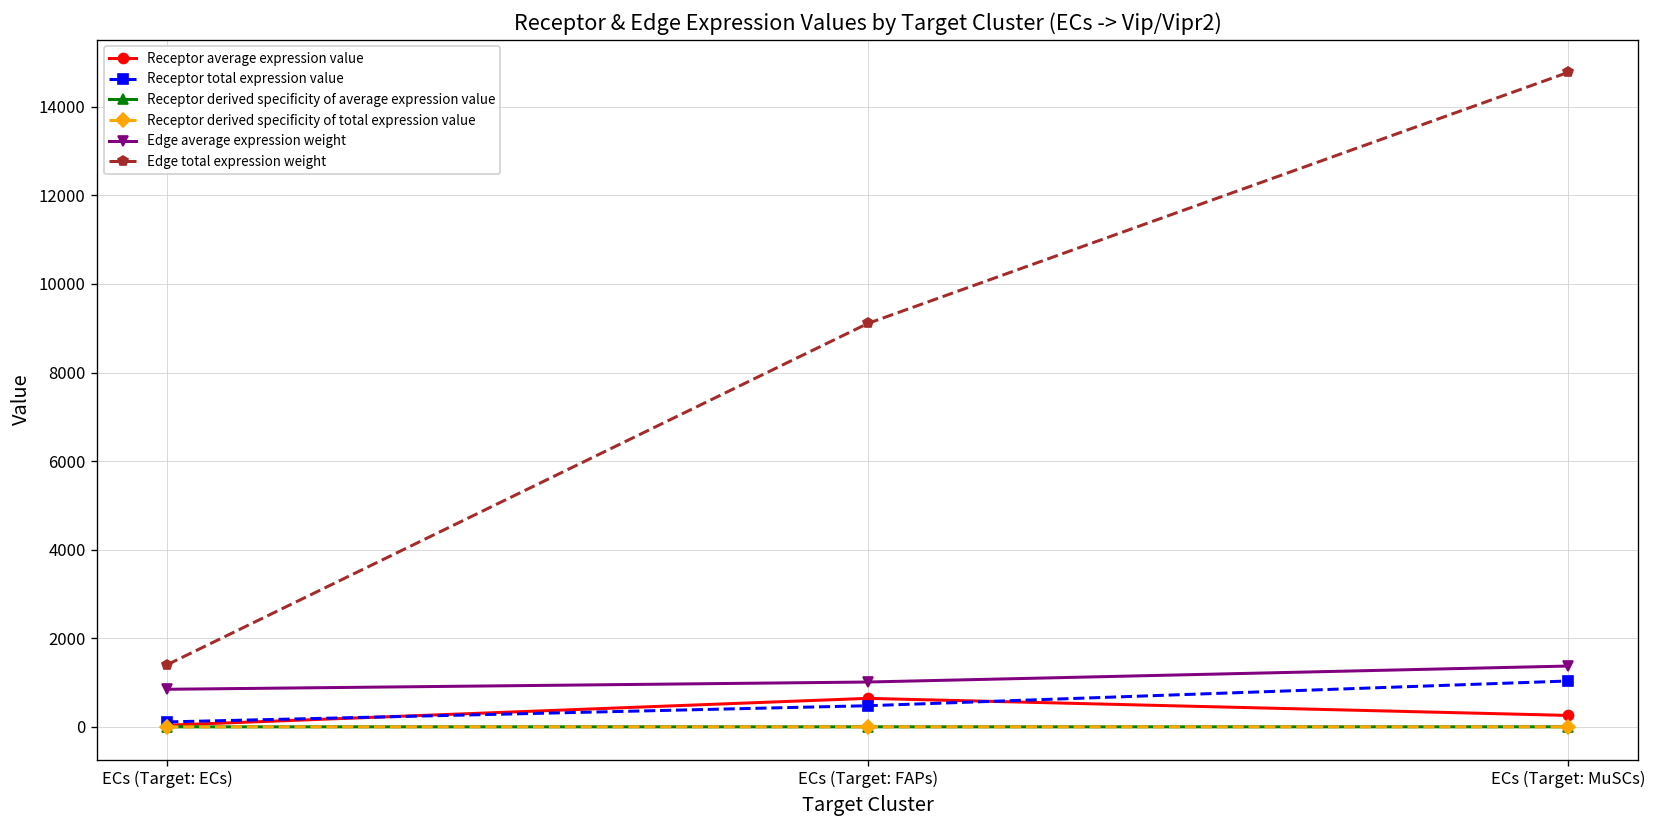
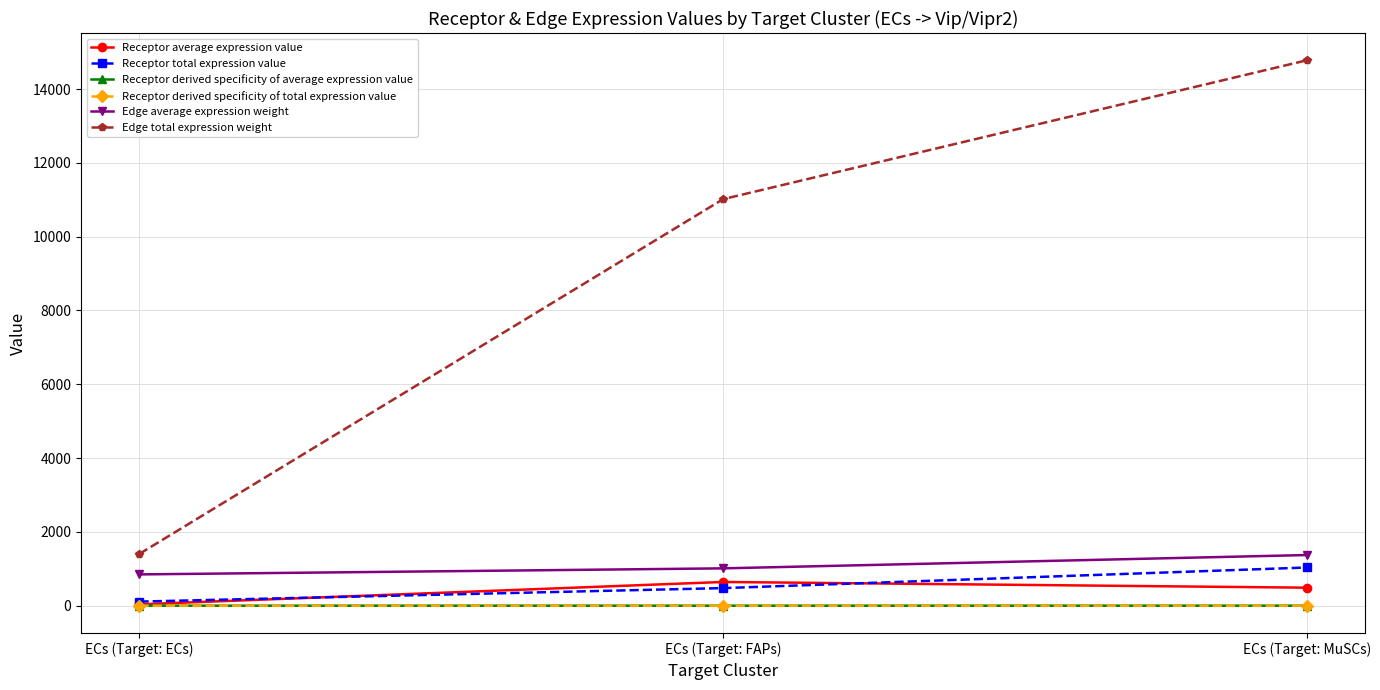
Edge total expression weight, ECs (Target: FAPs): 9100 -> 11000
Receptor average expression value, ECs (Target: MuSCs): 300 -> 500
